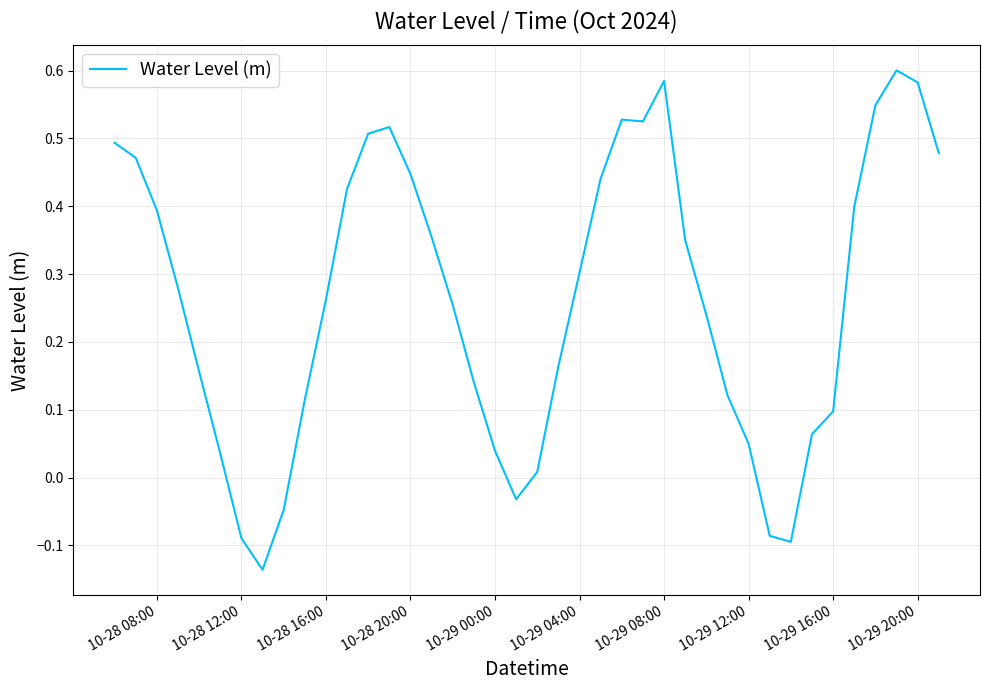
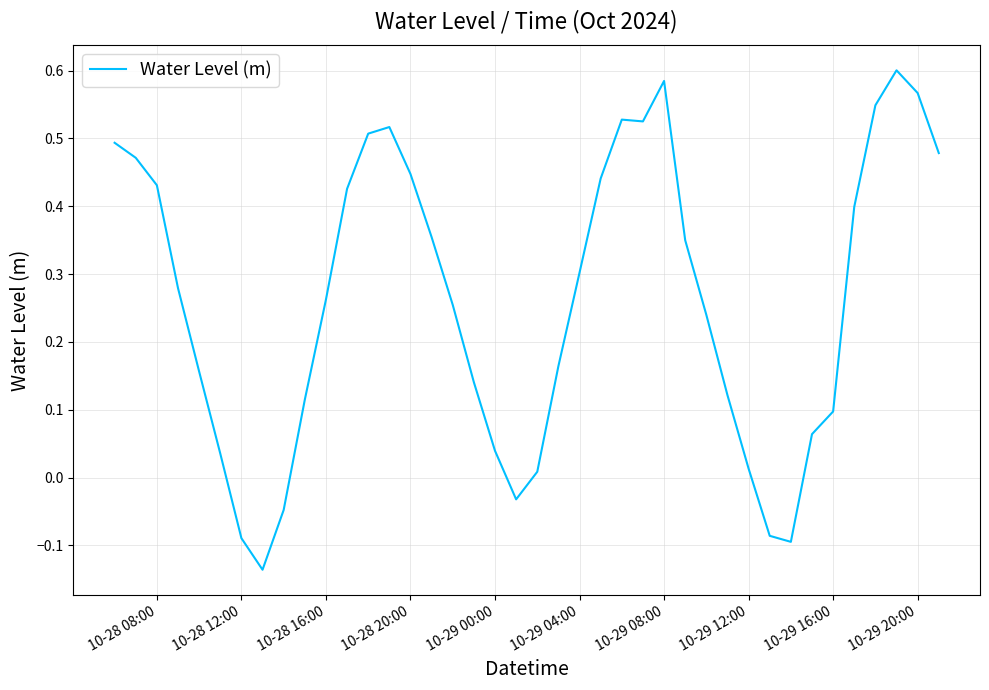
10-28 08:00: 0.39 -> 0.43
10-29 12:00: 0.05 -> 0.01
10-29 20:00: 0.58 -> 0.57
